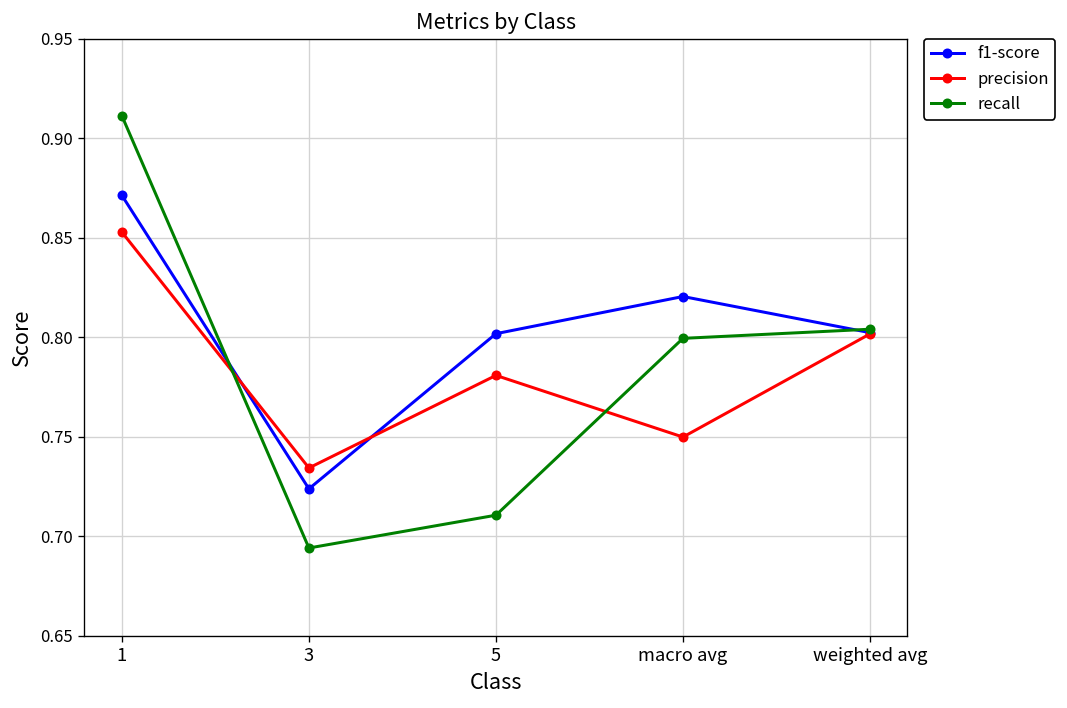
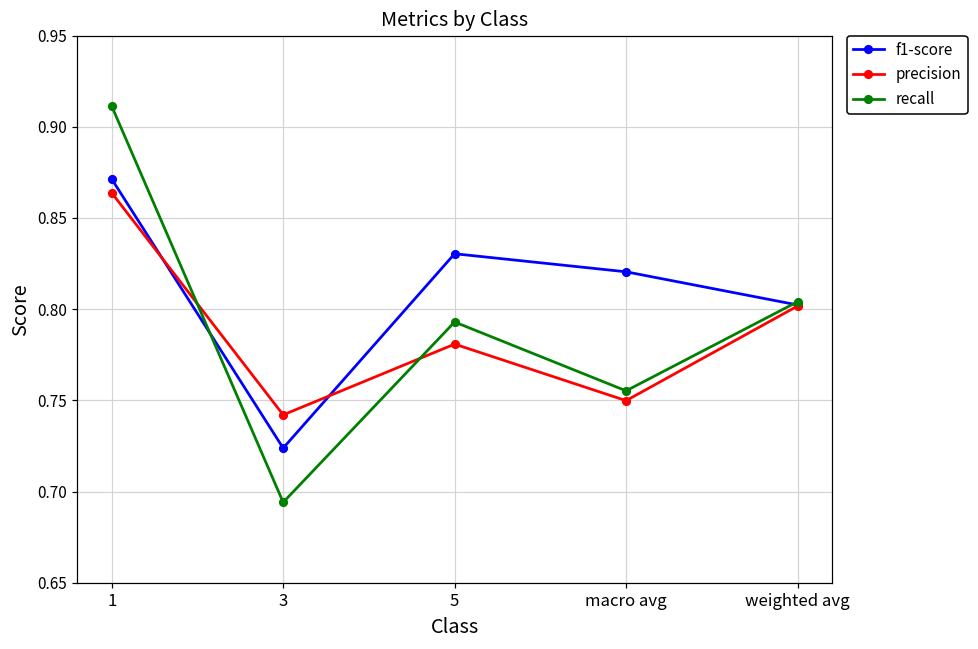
precision, 1: 0.853 -> 0.864
precision, 3: 0.734 -> 0.742
f1-score, 5: 0.802 -> 0.830
recall, 5: 0.711 -> 0.793
recall, macro avg: 0.799 -> 0.755
